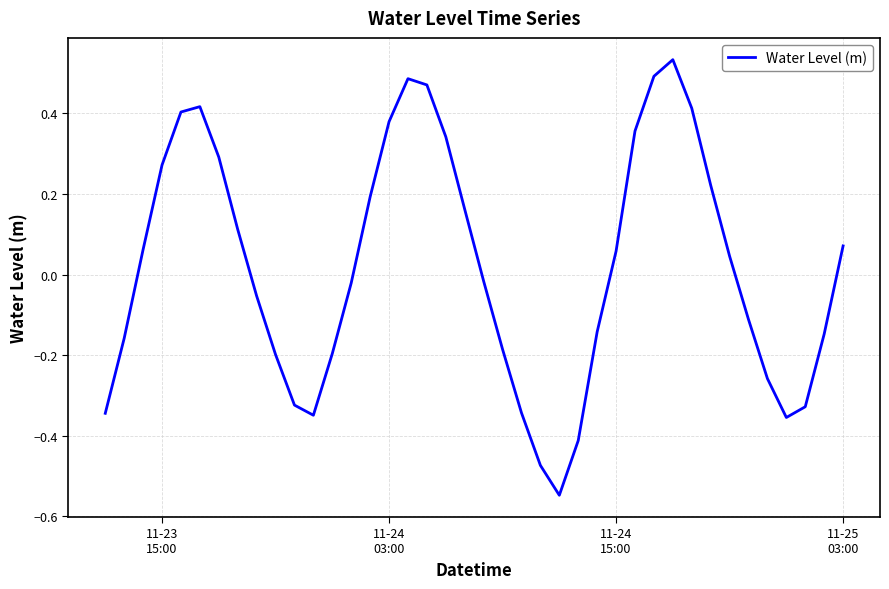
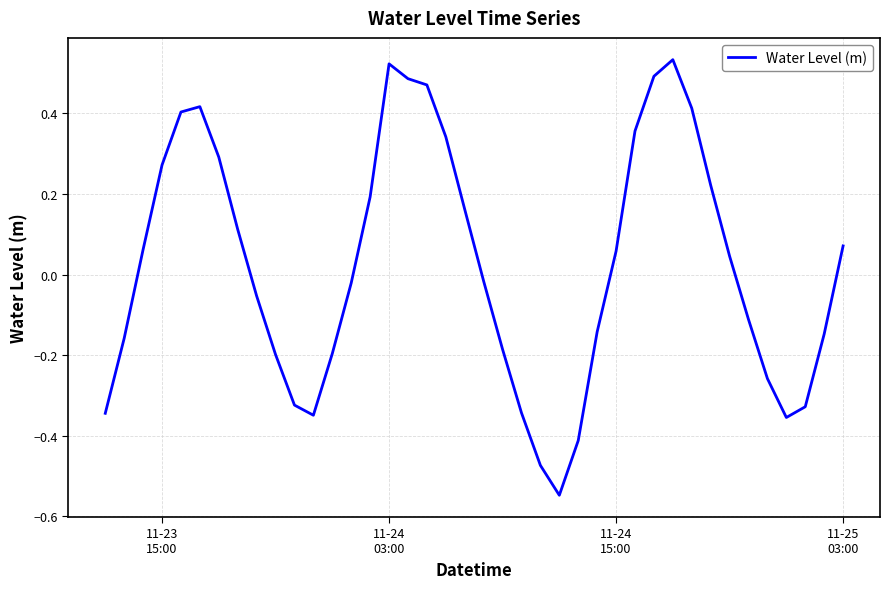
11-24 03:00: 0.38 -> 0.52
